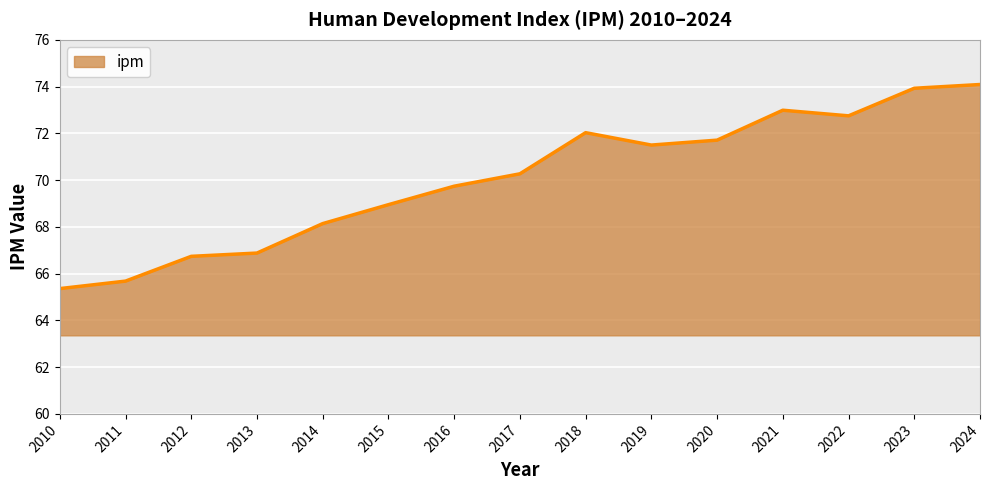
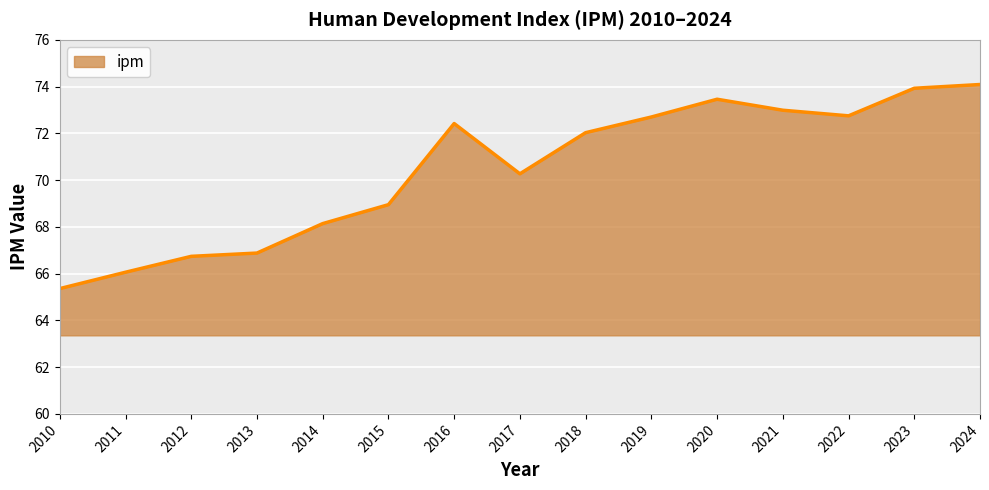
2011: 65.7 -> 66.1
2016: 69.7 -> 72.4
2019: 71.5 -> 72.7
2020: 71.7 -> 73.5
